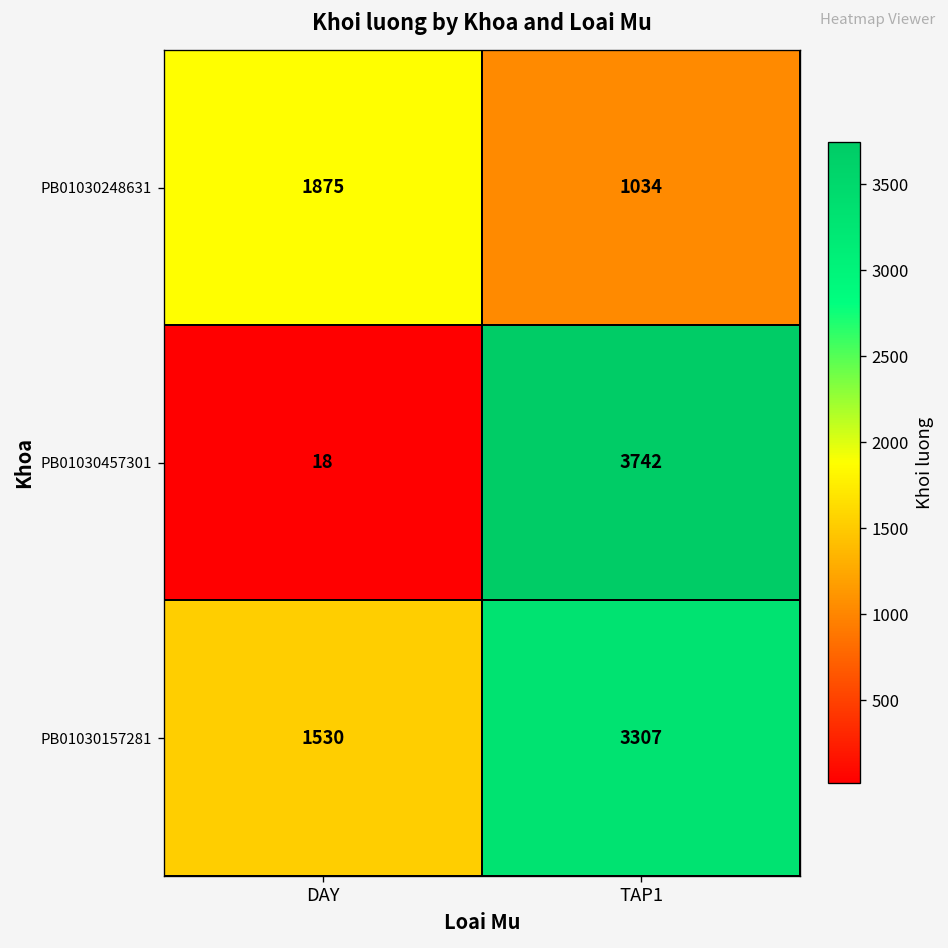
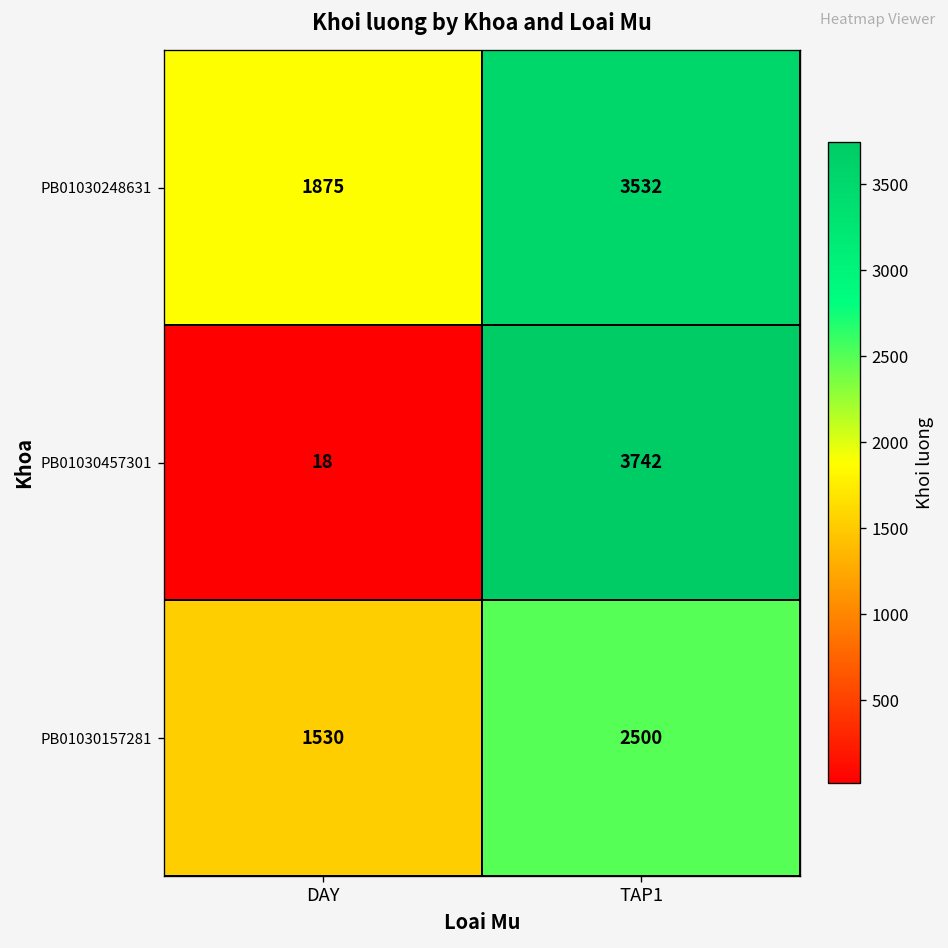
PB01030248631, TAP1: 1034 -> 3532
PB01030157281, TAP1: 3307 -> 2500
